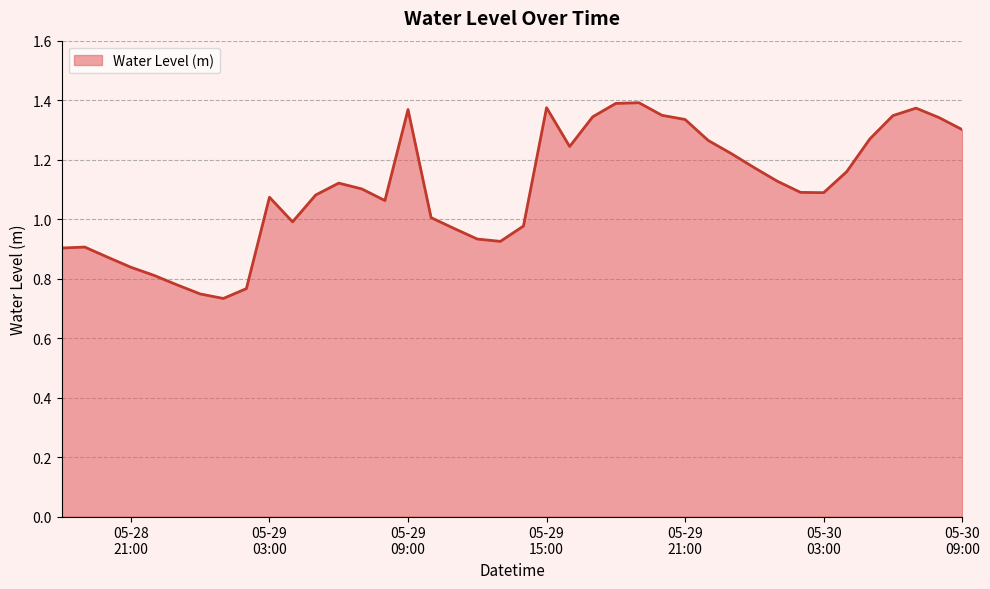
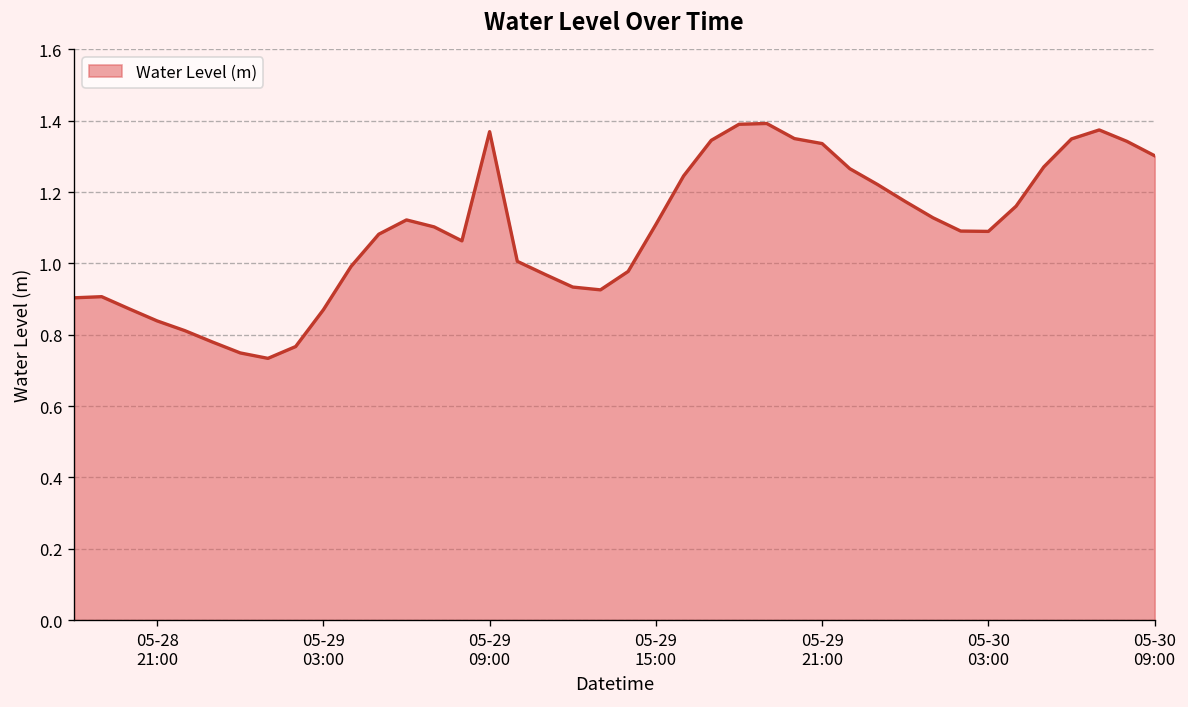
05-29 03:00: 1.07 -> 0.87
05-29 15:00: 1.38 -> 1.11
